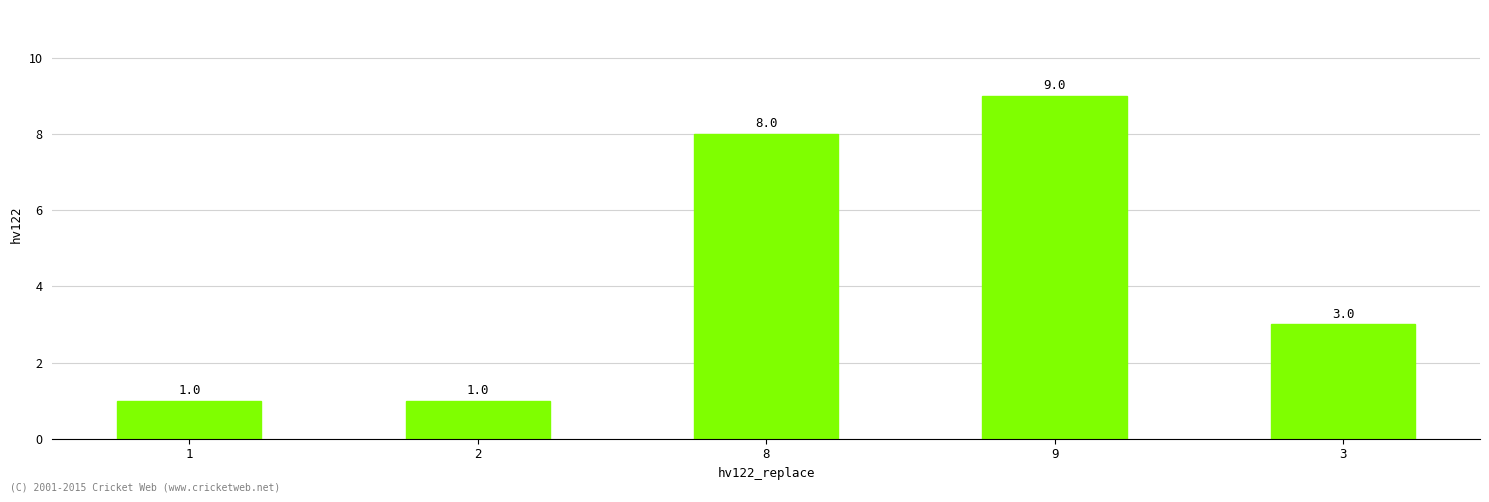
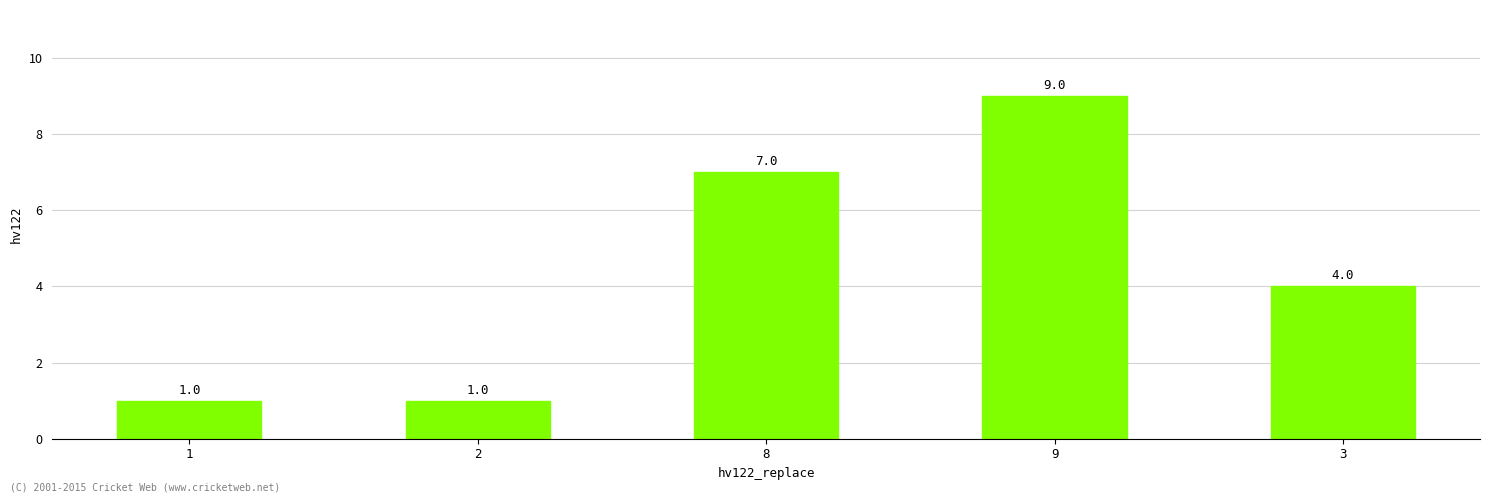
8: 8.0 -> 7.0
3: 3.0 -> 4.0
